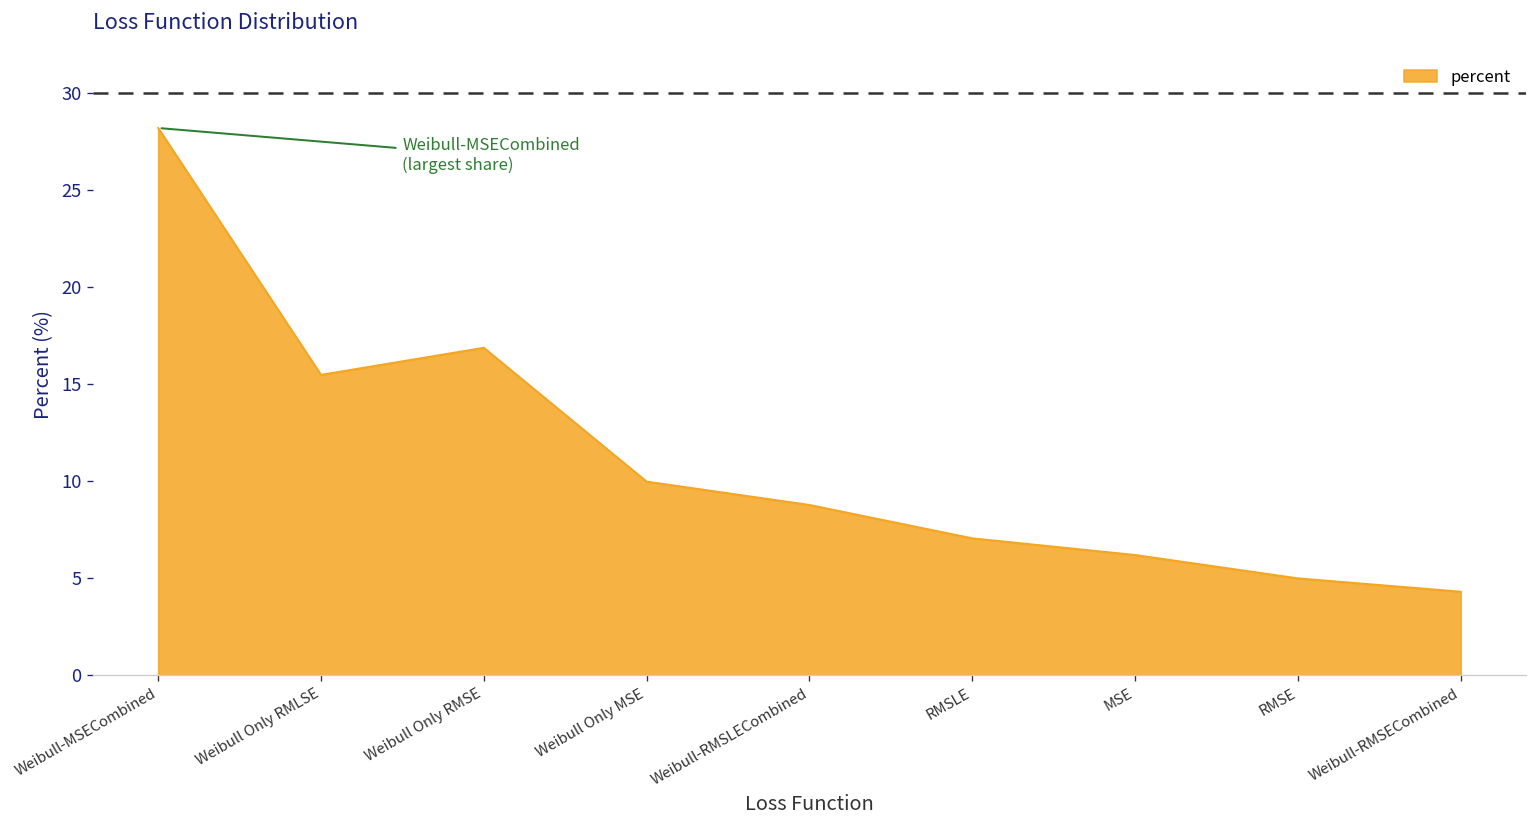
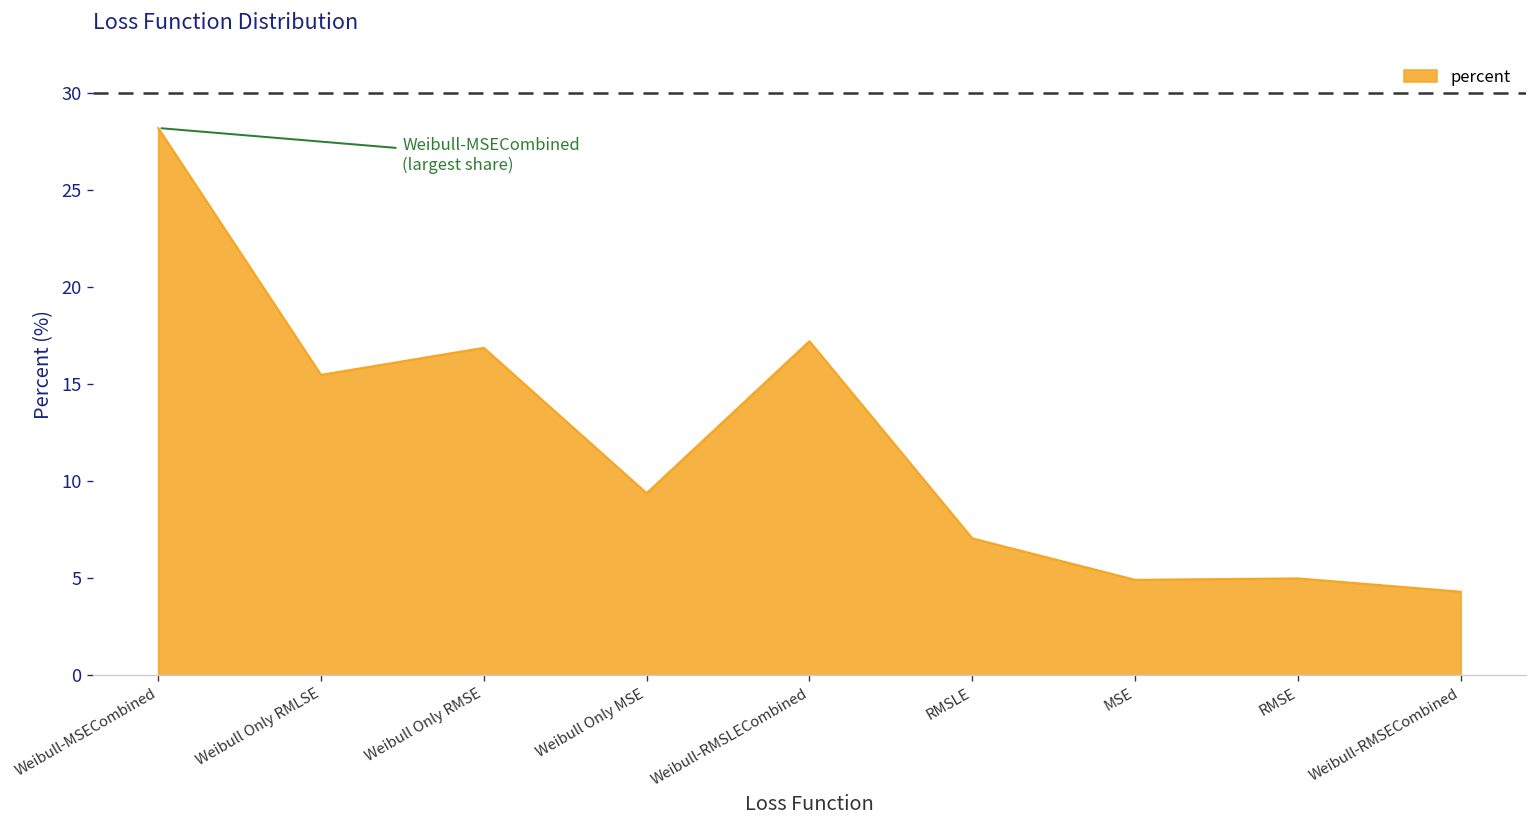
Weibull Only MSE: 10.0 -> 9.4
Weibull-RMSLECombined: 8.8 -> 17.2
MSE: 6.2 -> 4.9
